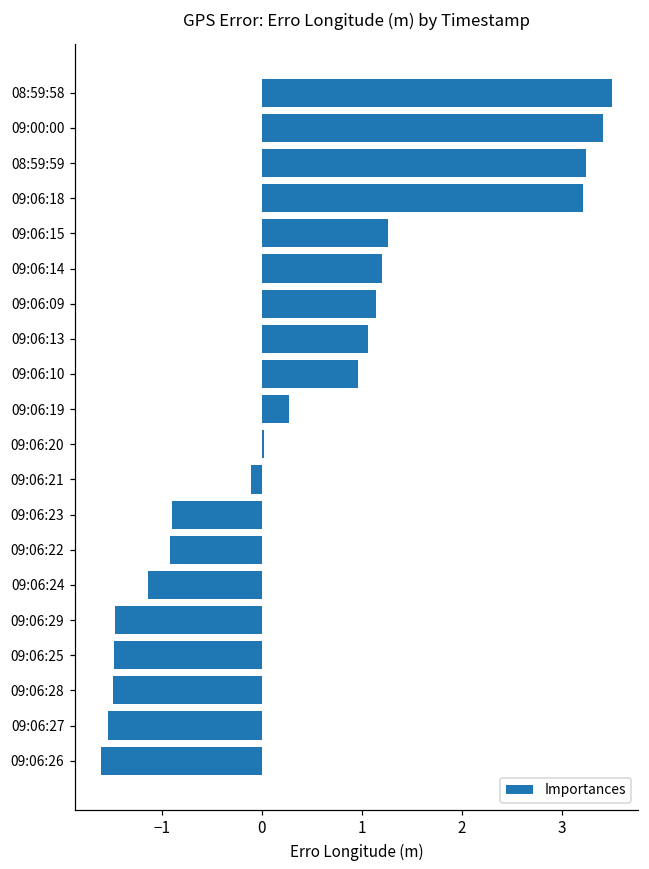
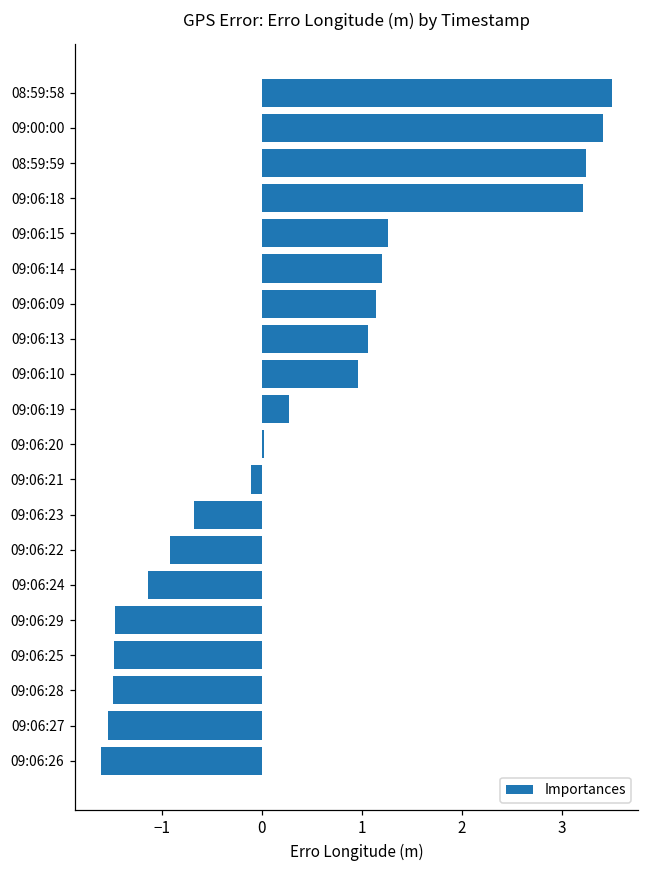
09:06:23: -0.9 -> -0.7
